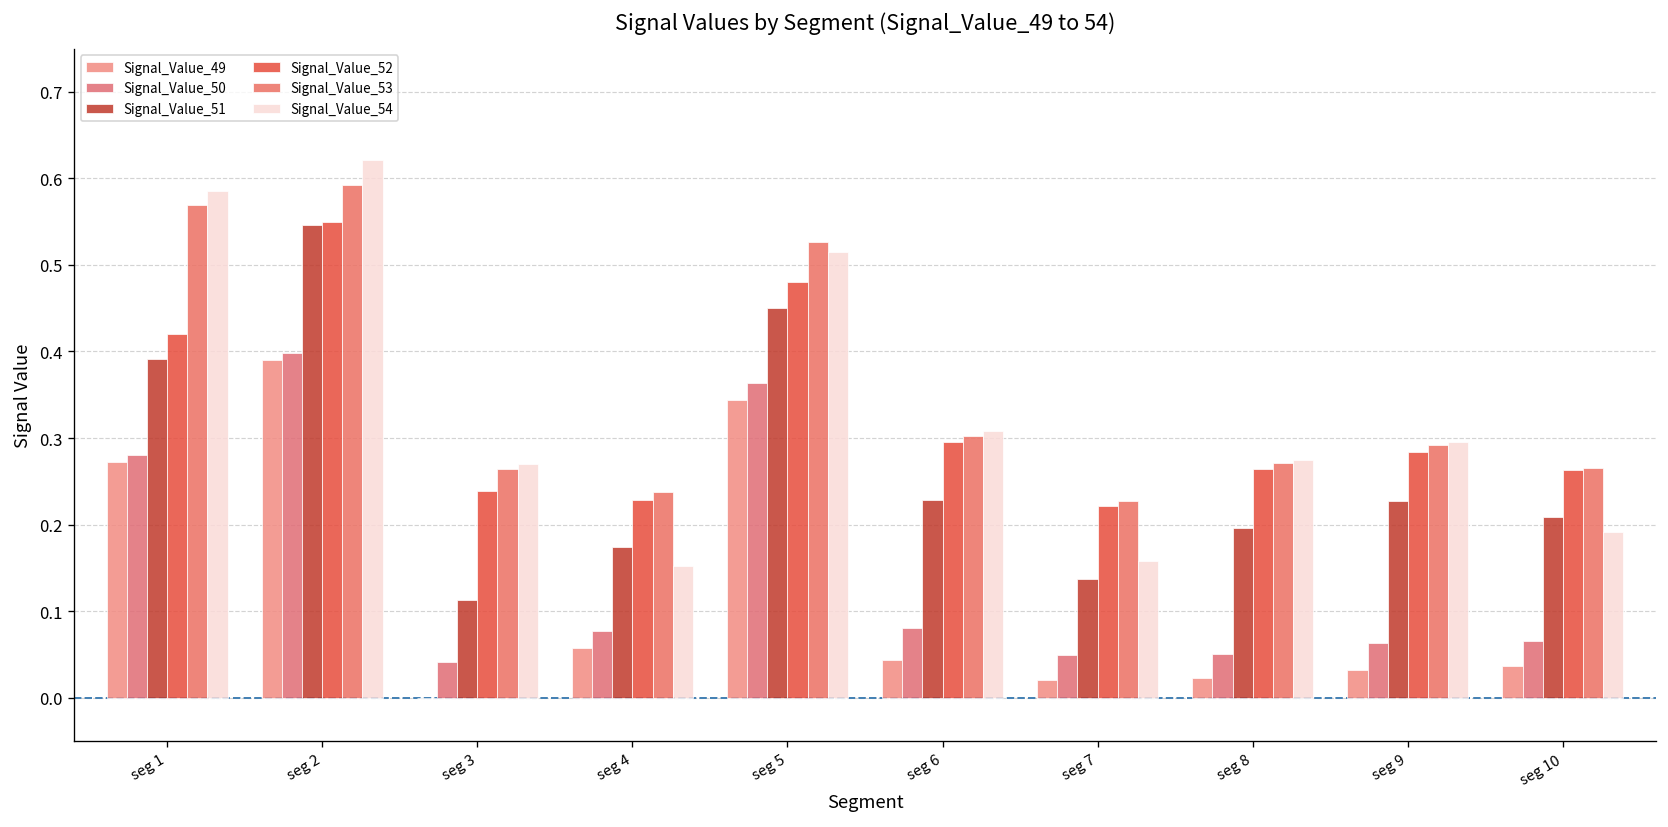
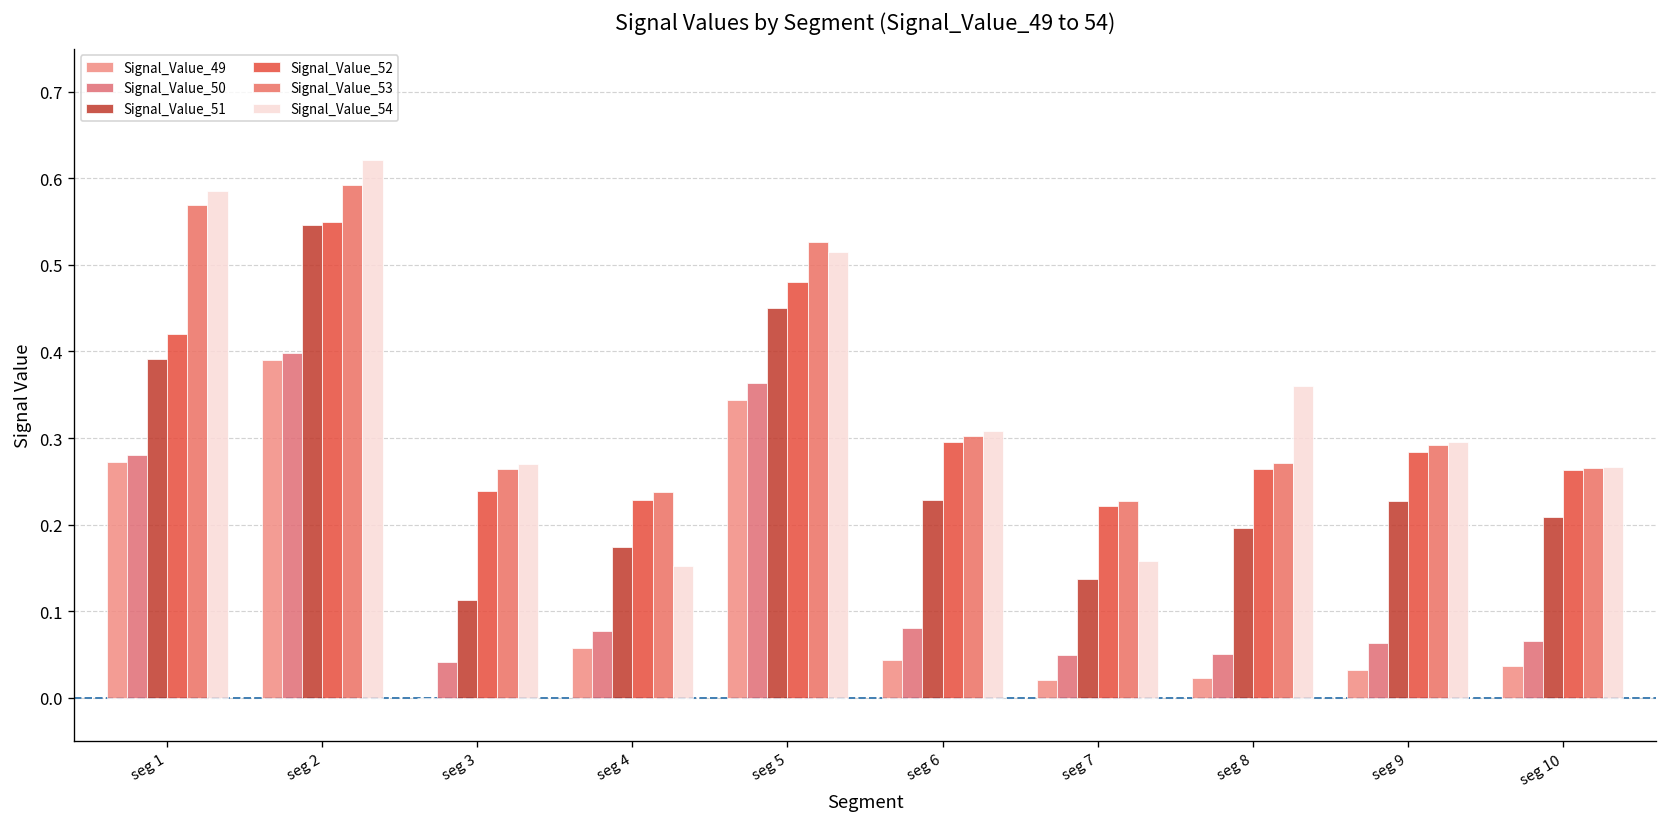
Signal_Value_54, seg 8: 0.28 -> 0.36
Signal_Value_54, seg 10: 0.19 -> 0.27
